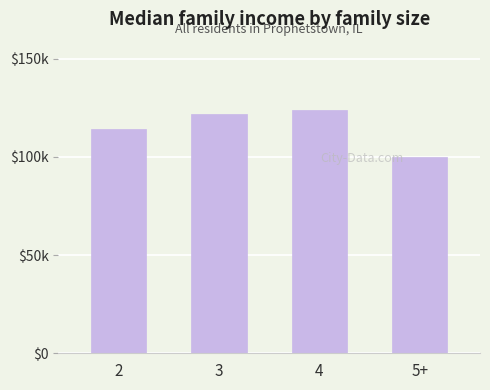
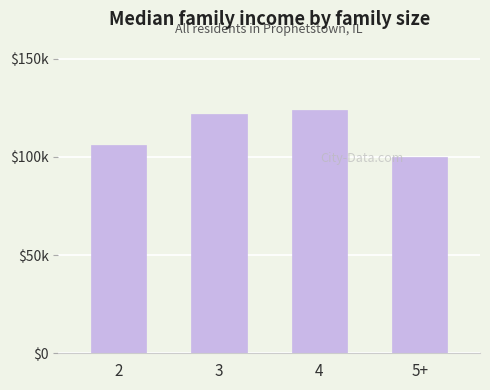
2: $114000 -> $106000
